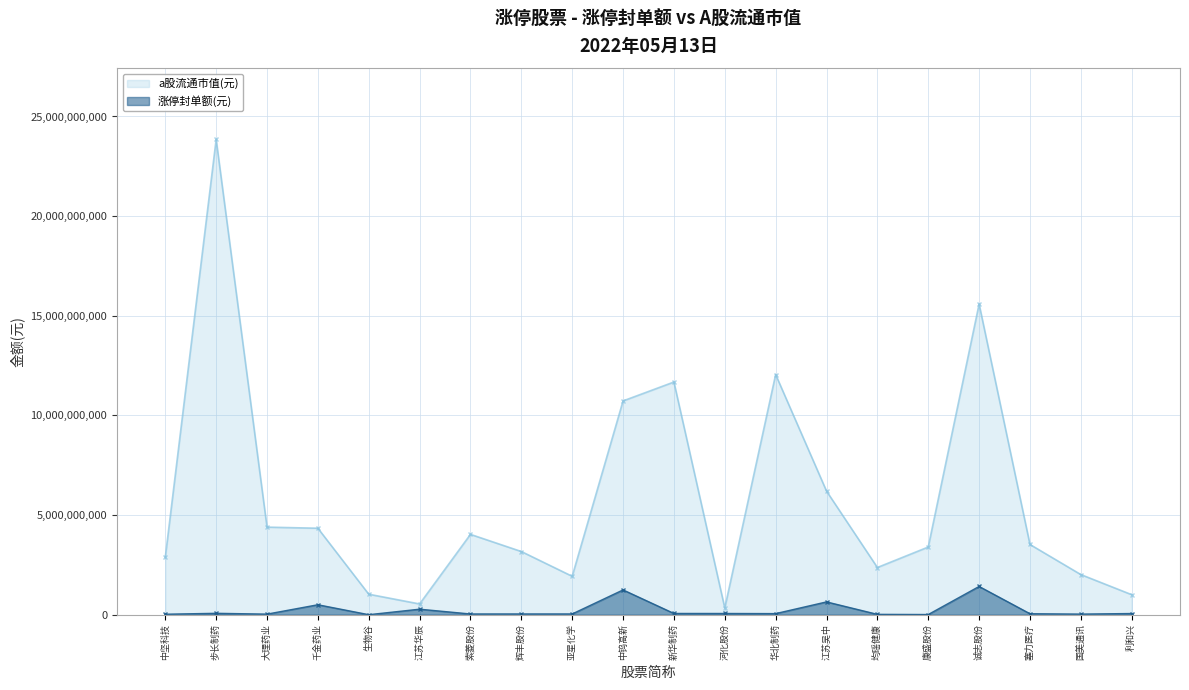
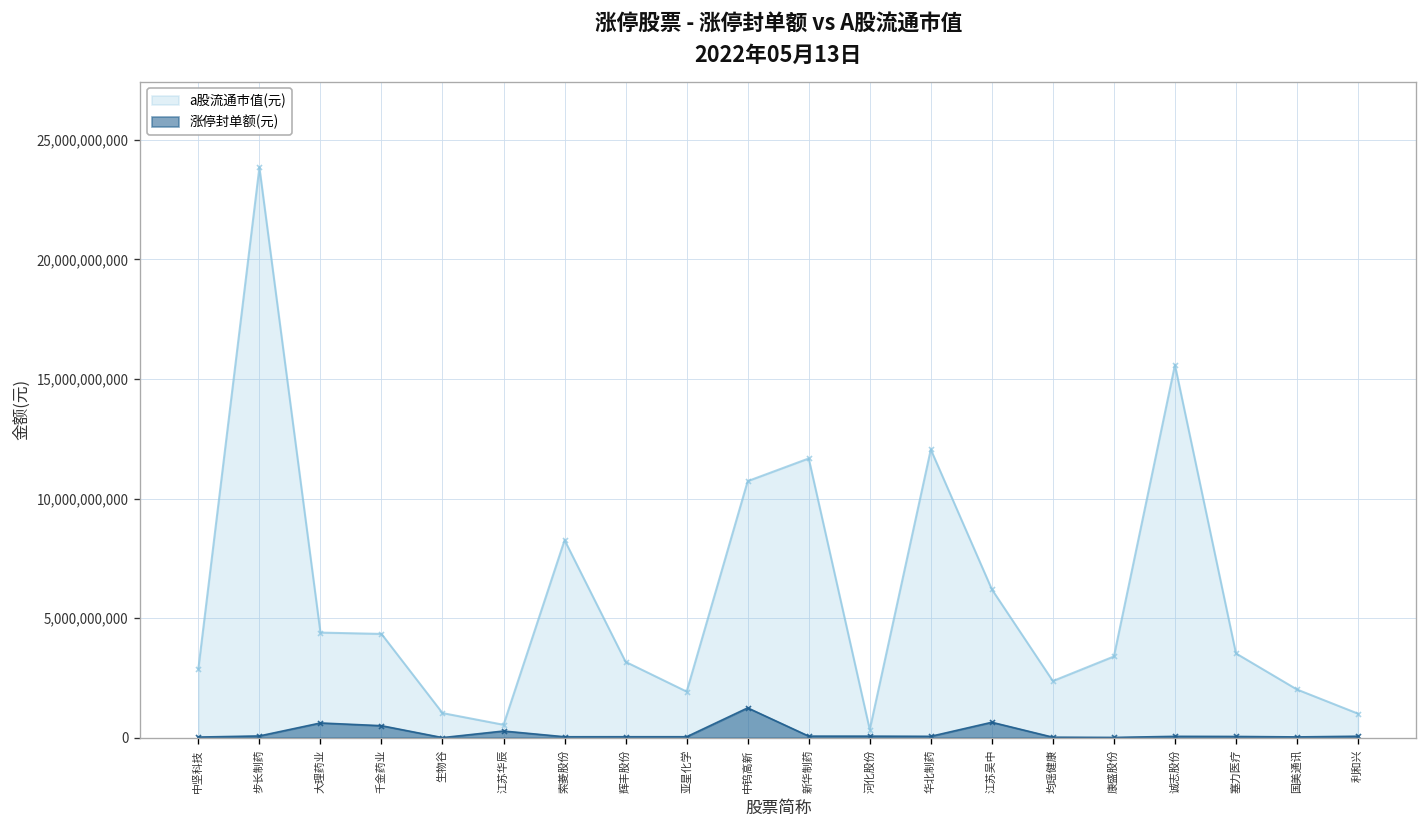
涨停封单额(元), 大理药业: 0 -> 600,000,000
a股流通市值(元), 索菱股份: 4,000,000,000 -> 8,300,000,000
涨停封单额(元), 诚志股份: 1,400,000,000 -> 100,000,000
